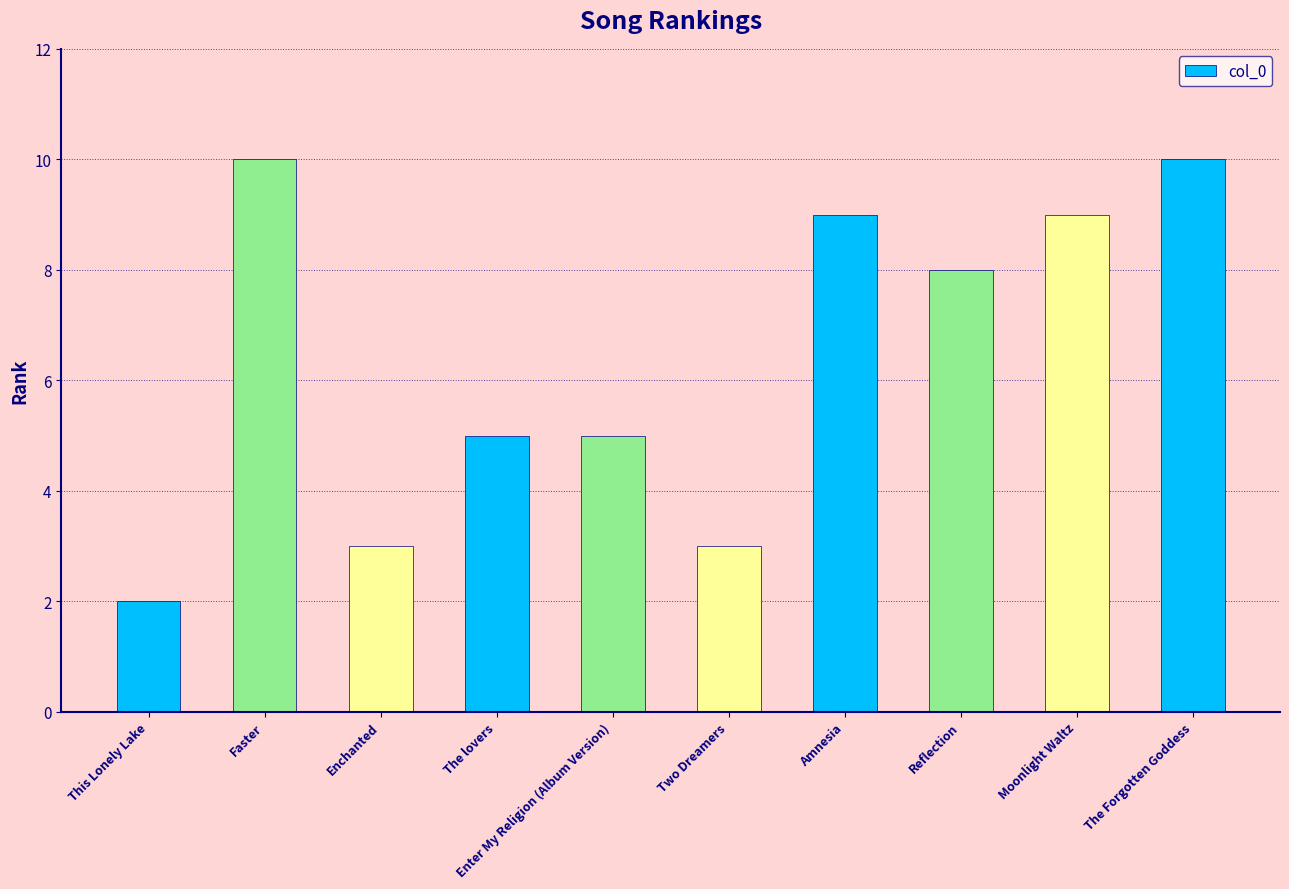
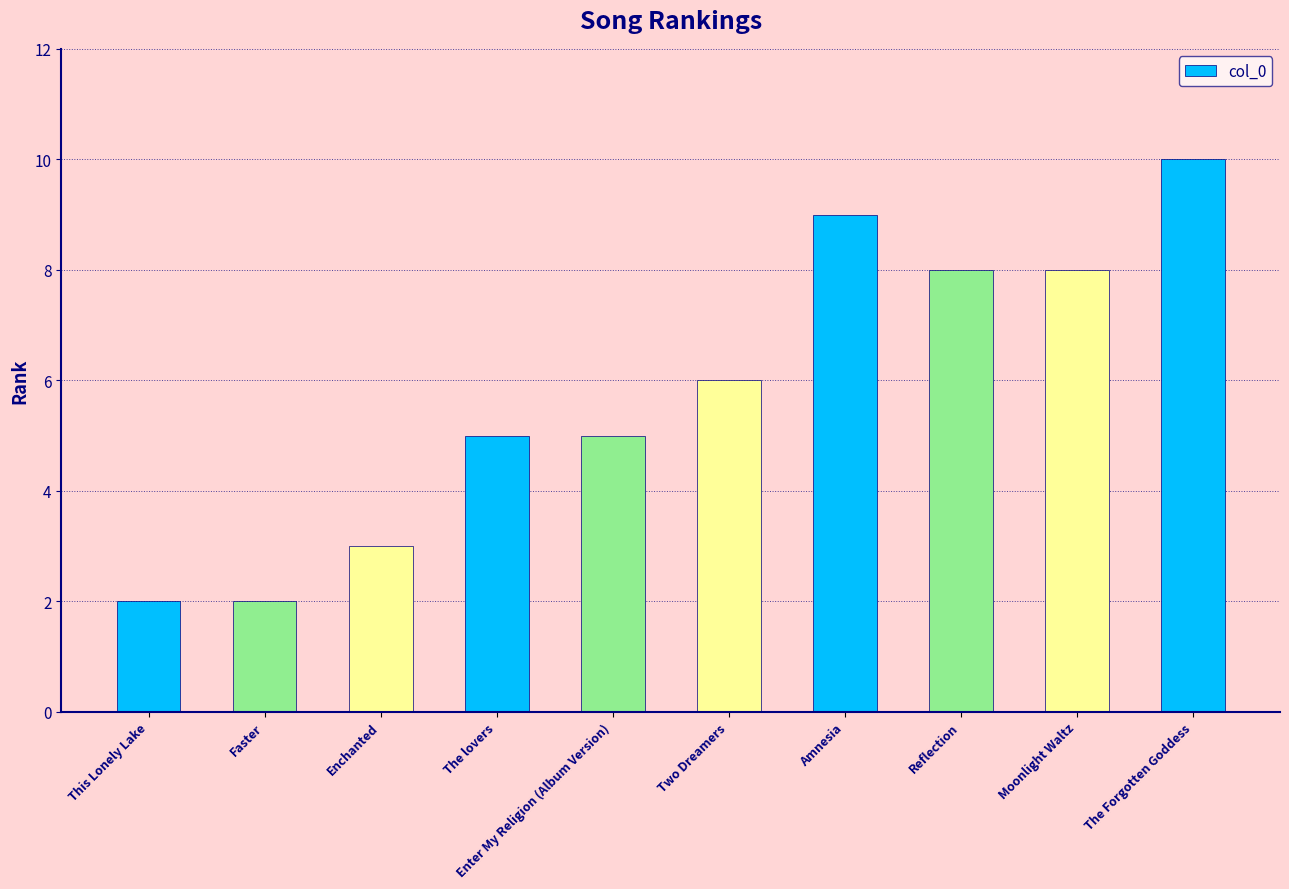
Faster: 10 -> 2
Two Dreamers: 3 -> 6
Moonlight Waltz: 9 -> 8
